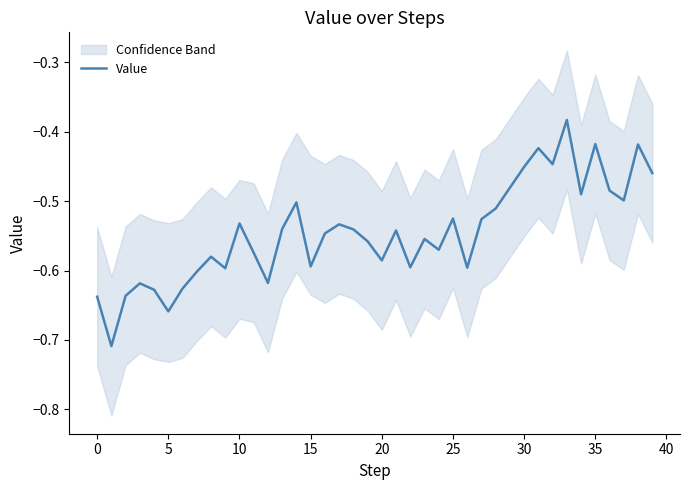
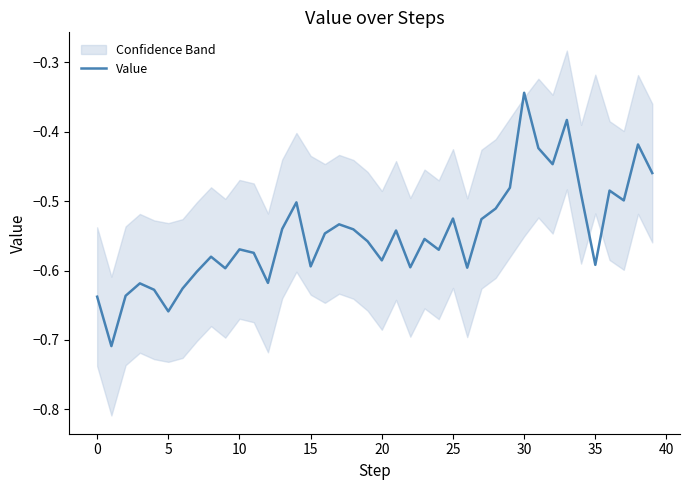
Value, 10: -0.53 -> -0.57
Value, 30: -0.45 -> -0.34
Value, 35: -0.42 -> -0.59
